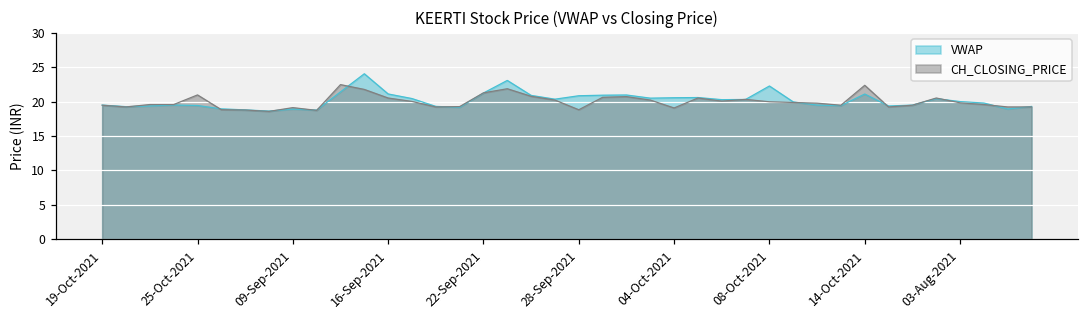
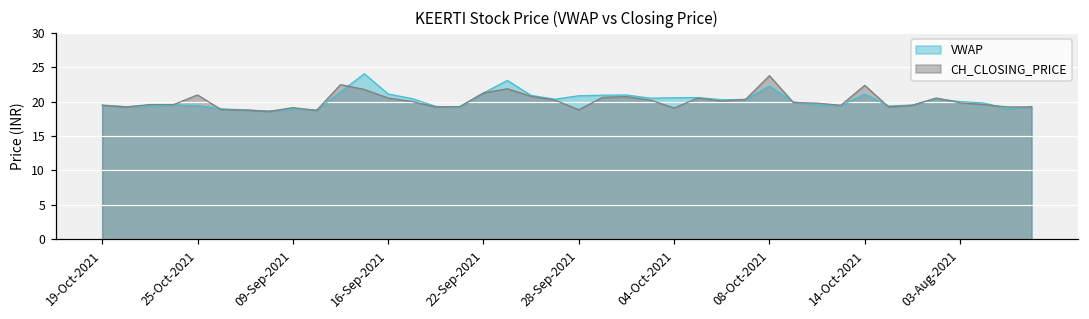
CH_CLOSING_PRICE, 08-Oct-2021: 20 -> 24
